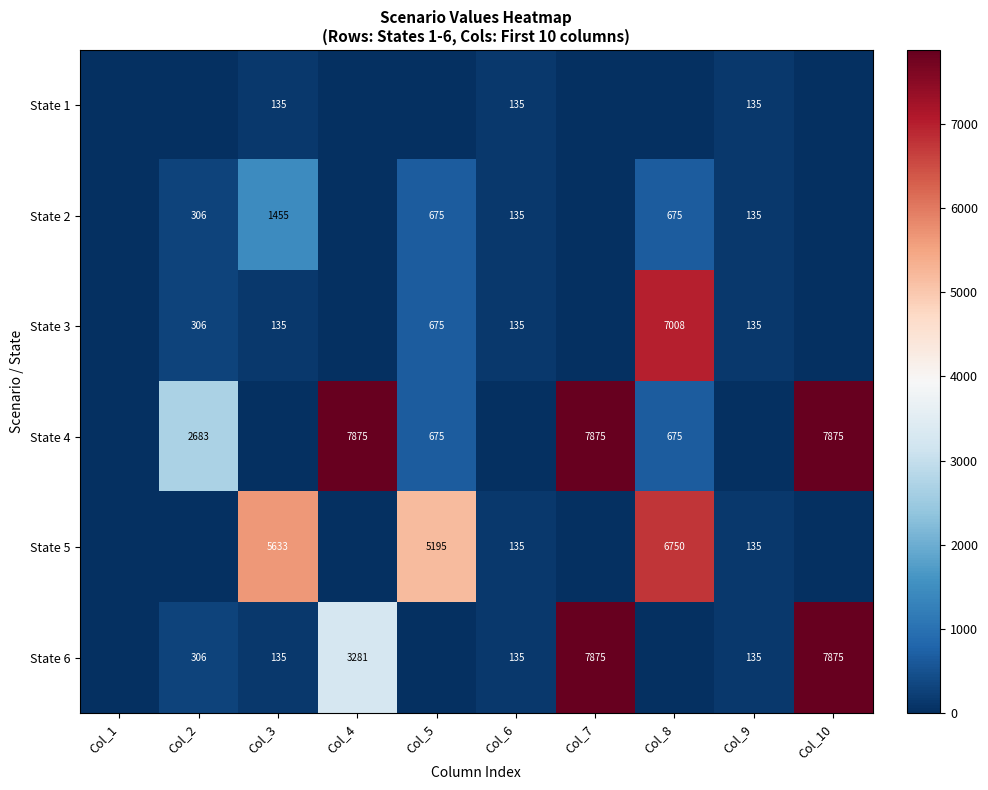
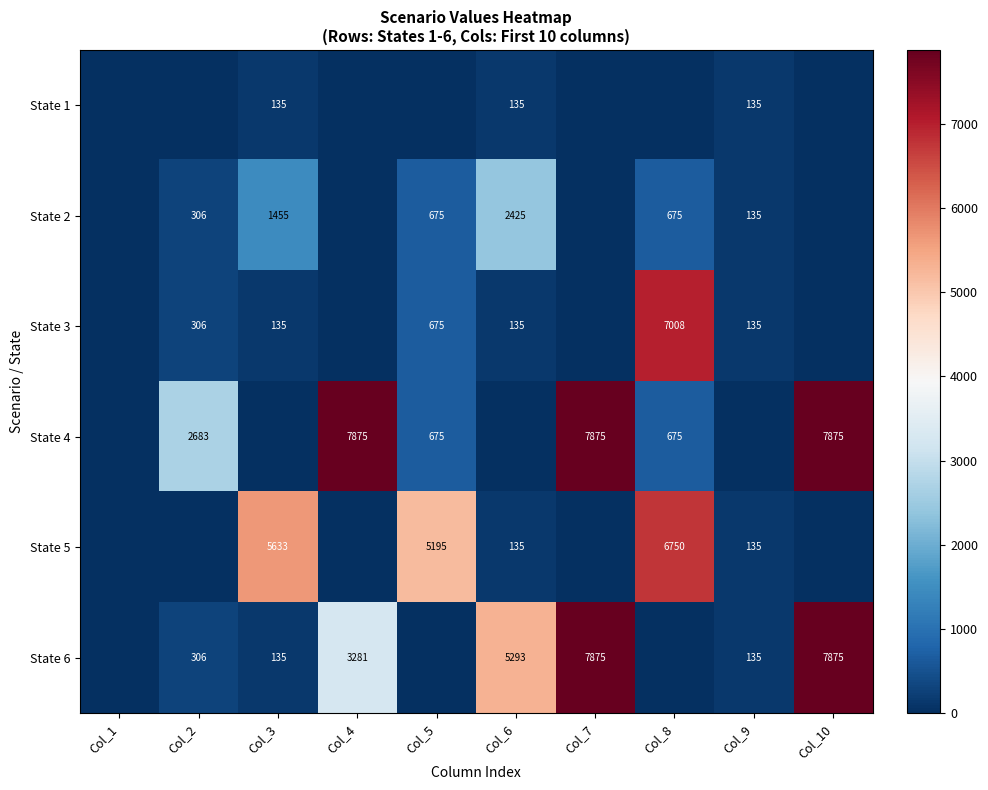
State 2, Col_6: 135 -> 2425
State 6, Col_6: 135 -> 5293
